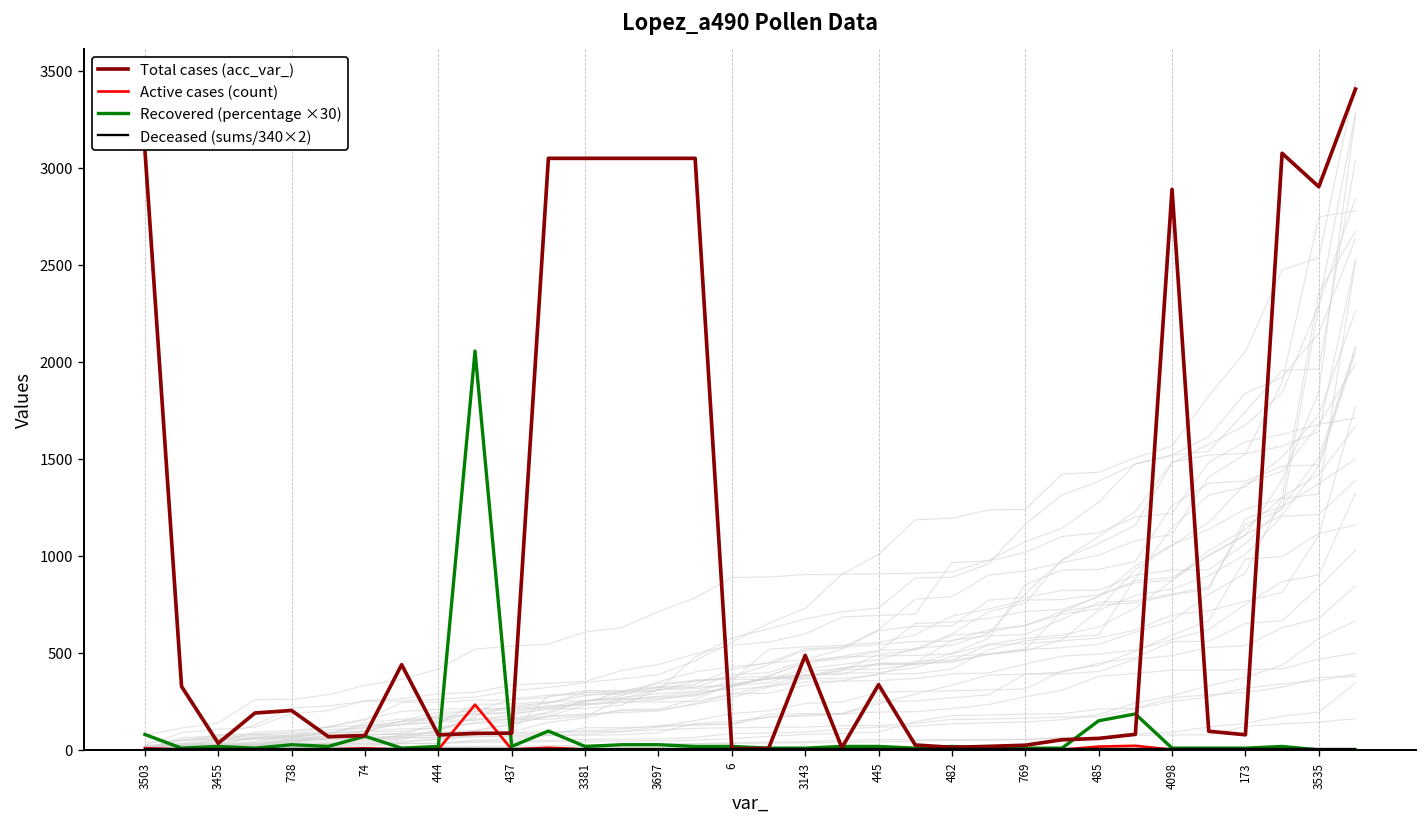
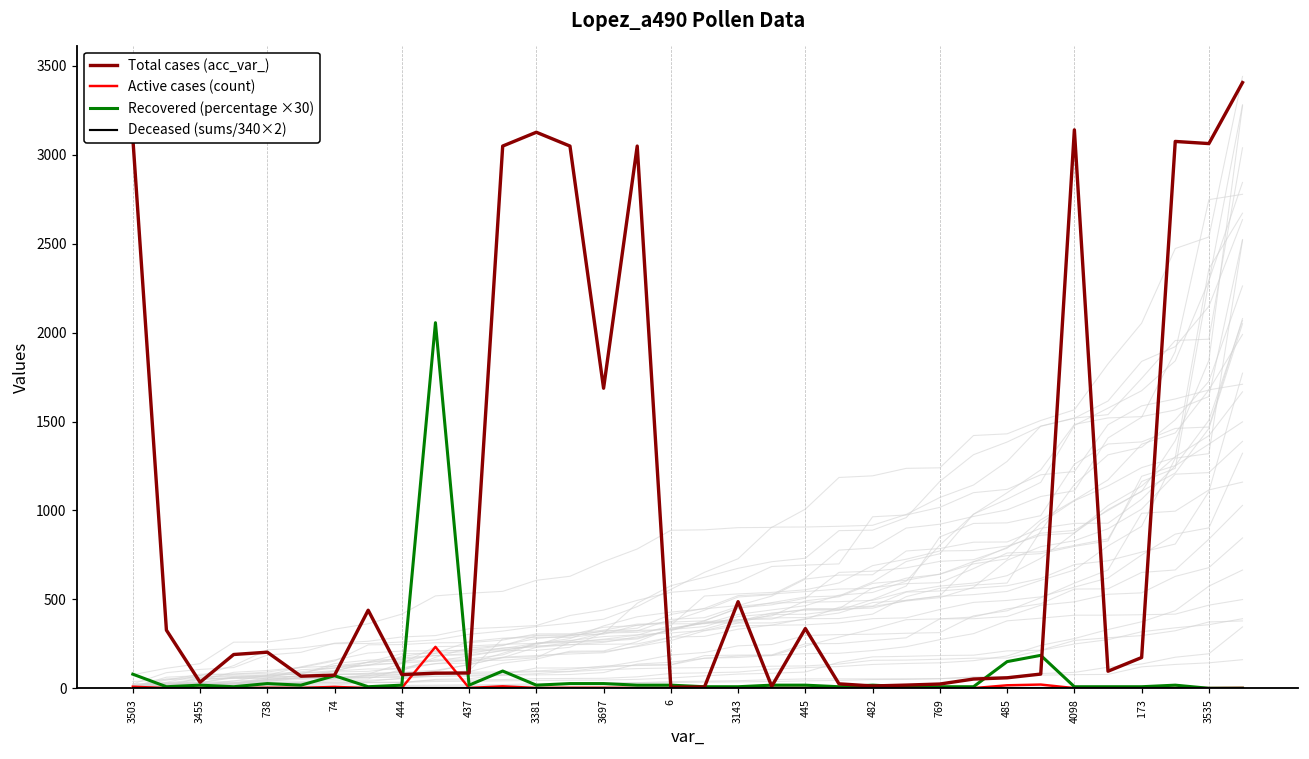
Total cases (acc_var_), 3381: 3050 -> 3130
Total cases (acc_var_), 3697: 3050 -> 1690
Total cases (acc_var_), 4098: 2890 -> 3140
Total cases (acc_var_), 173: 80 -> 170
Total cases (acc_var_), 3535: 2900 -> 3060
